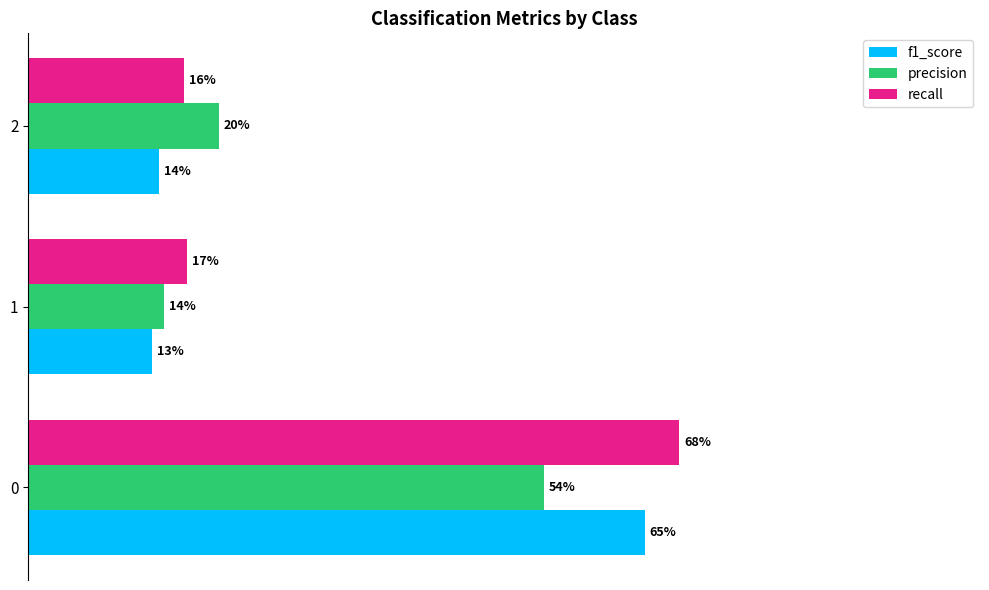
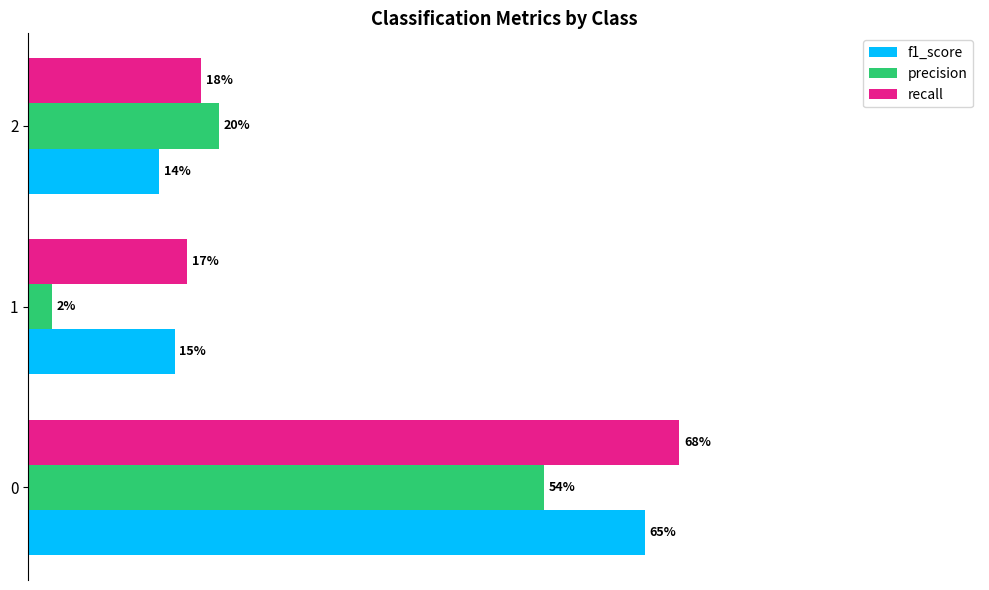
recall, 2: 16% -> 18%
precision, 1: 14% -> 2%
f1_score, 1: 13% -> 15%
